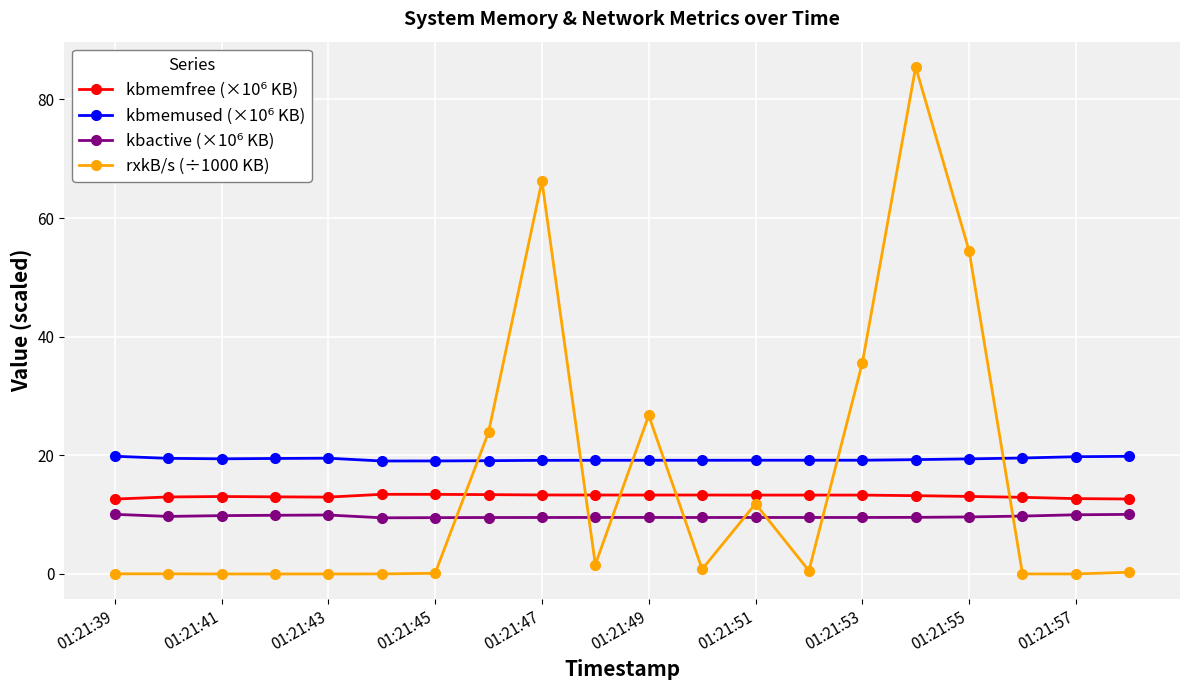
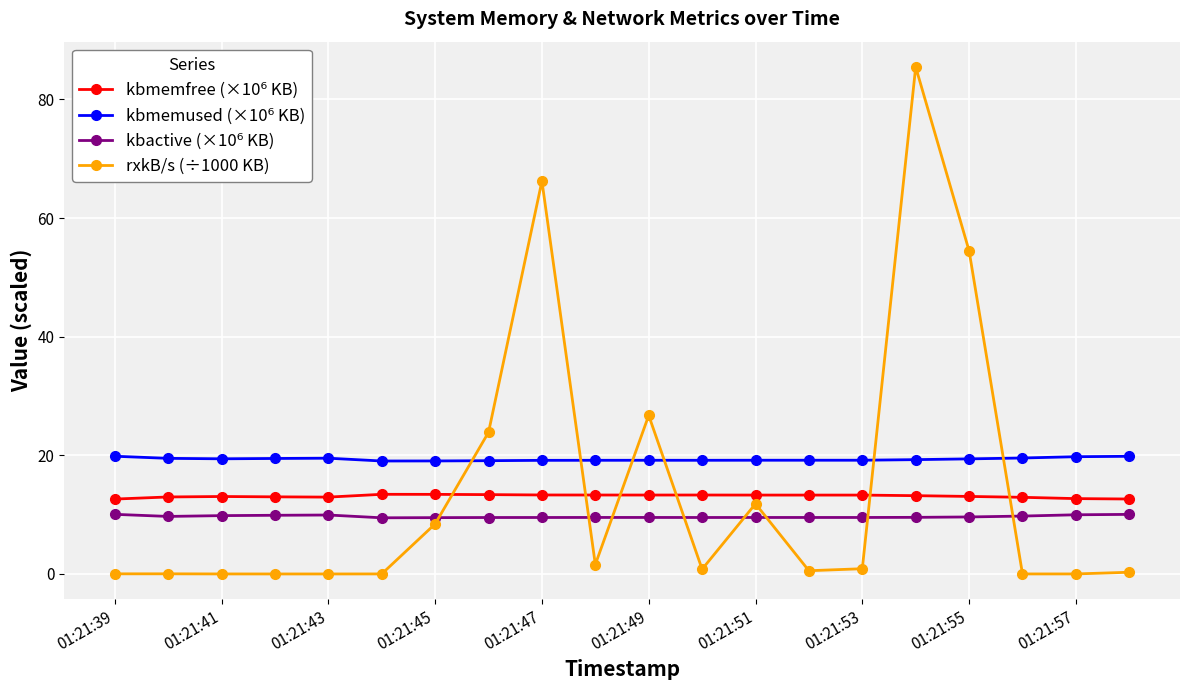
rxkB/s (÷1000 KB), 01:21:45: 0 -> 8
rxkB/s (÷1000 KB), 01:21:53: 36 -> 1
